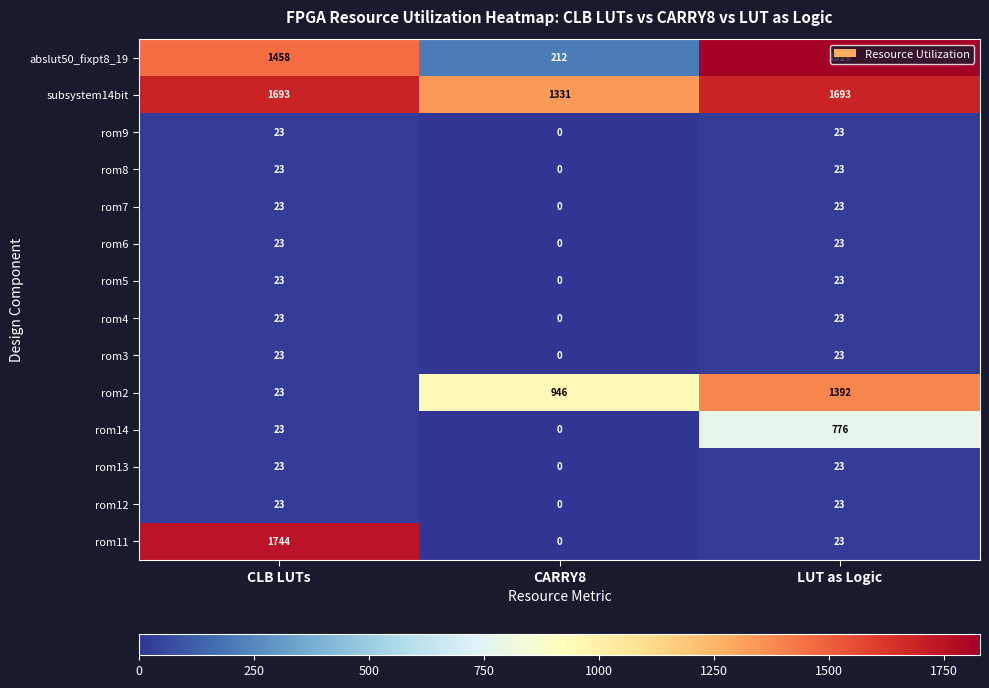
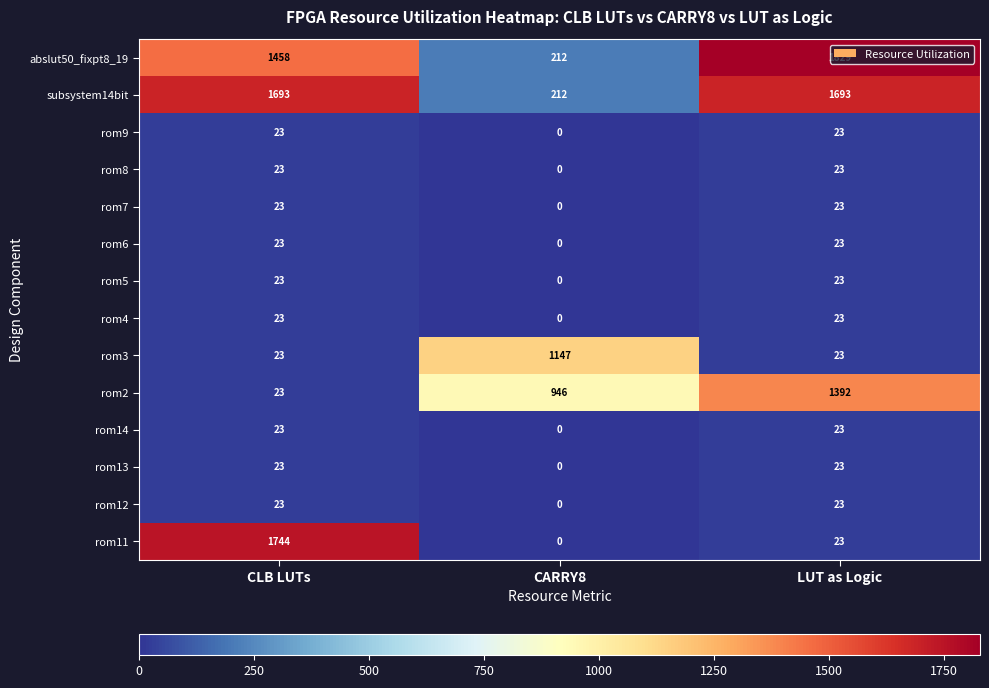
subsystem14bit, CARRY8: 1331 -> 212
rom3, CARRY8: 0 -> 1147
rom14, LUT as Logic: 776 -> 23
